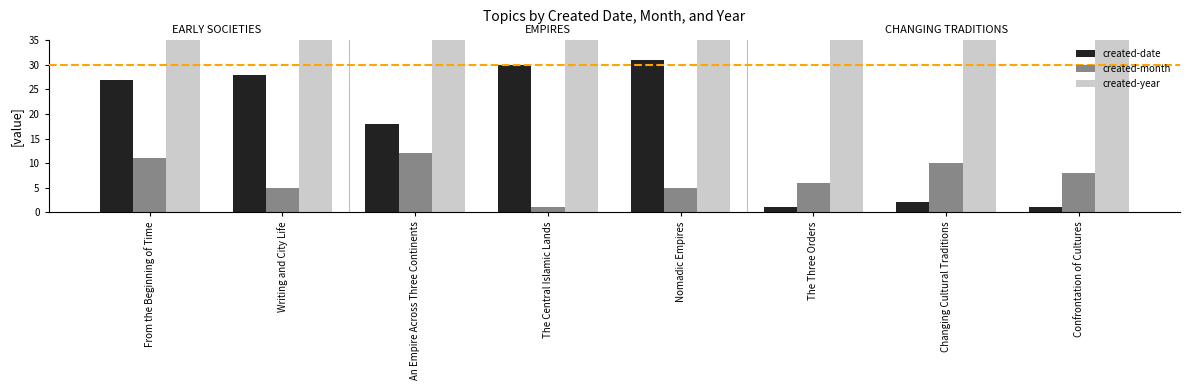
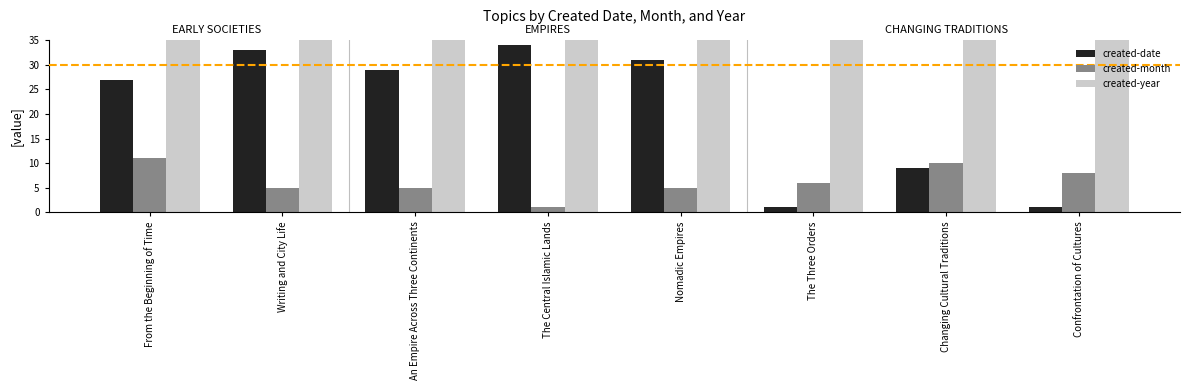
created-date, Writing and City Life: 28 -> 33
created-date, An Empire Across Three Continents: 18 -> 29
created-month, An Empire Across Three Continents: 12 -> 5
created-date, The Central Islamic Lands: 30 -> 34
created-date, Changing Cultural Traditions: 2 -> 9
